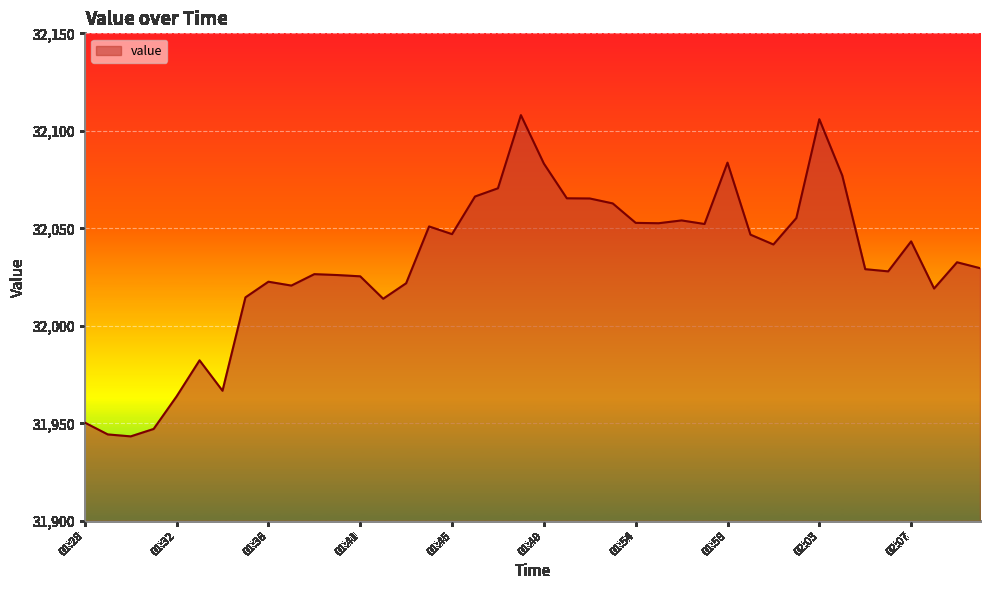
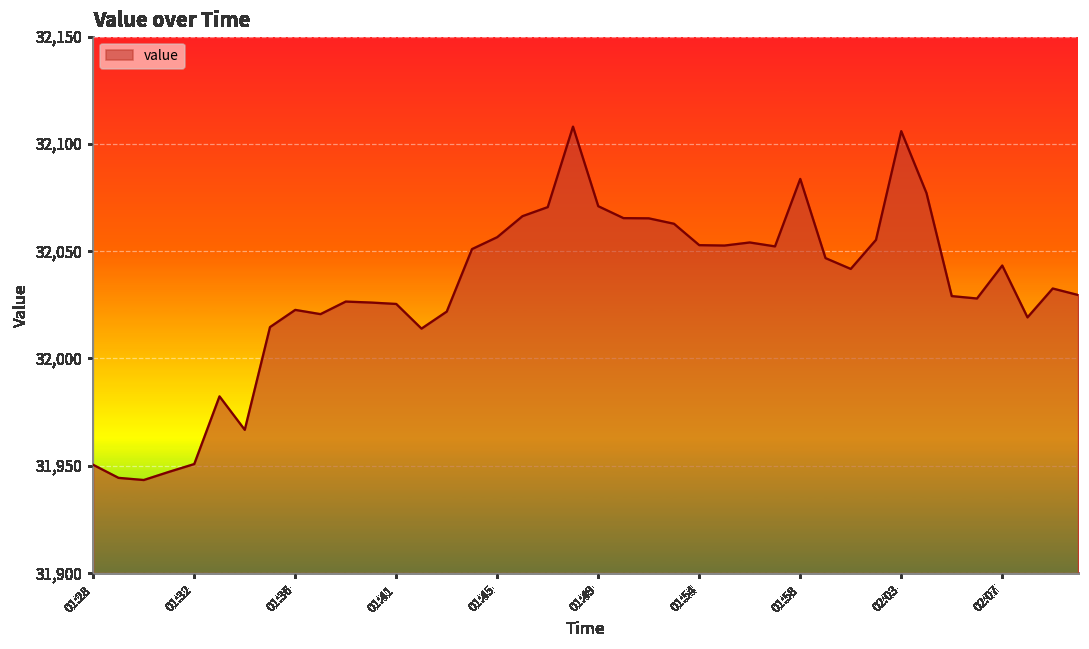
01:32: 31,964 -> 31,951
01:45: 32,047 -> 32,057
01:49: 32,083 -> 32,071
